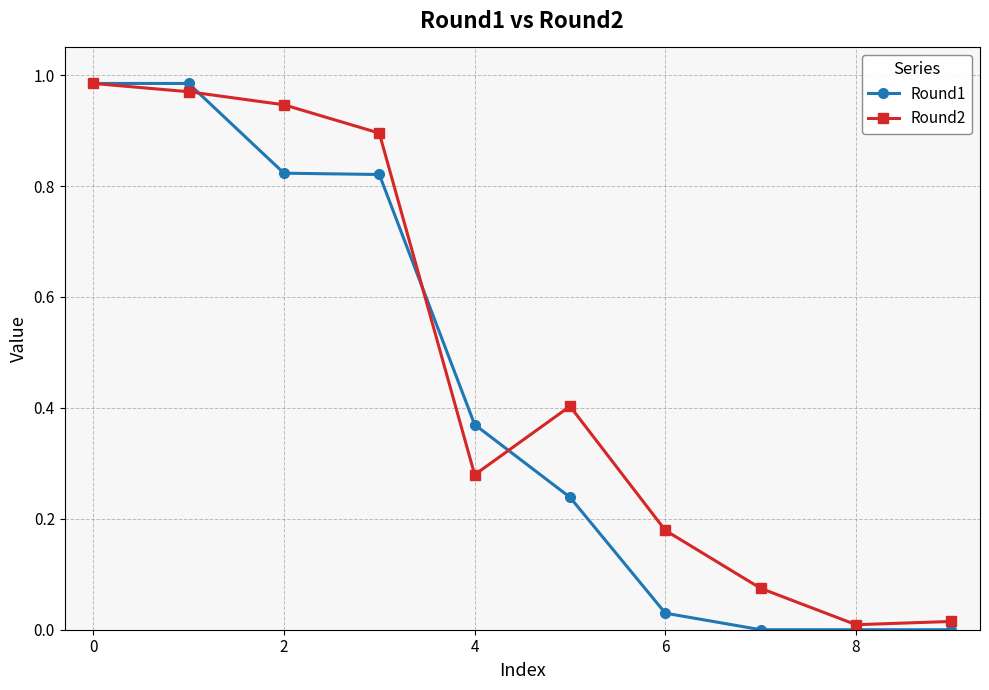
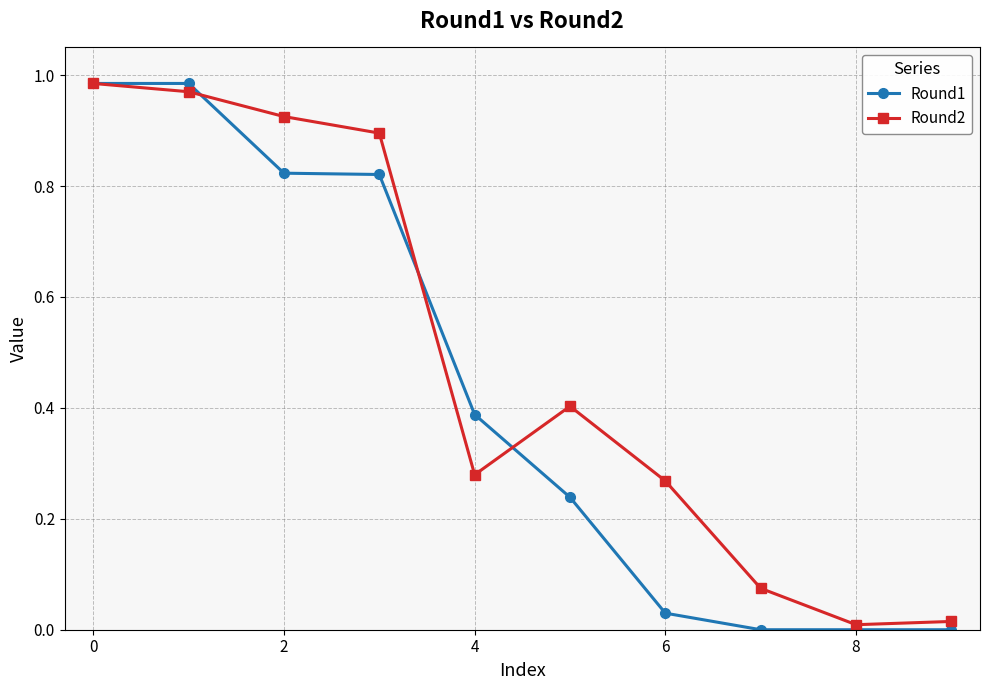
Round2, 2: 0.95 -> 0.93
Round1, 4: 0.37 -> 0.39
Round2, 6: 0.18 -> 0.27
